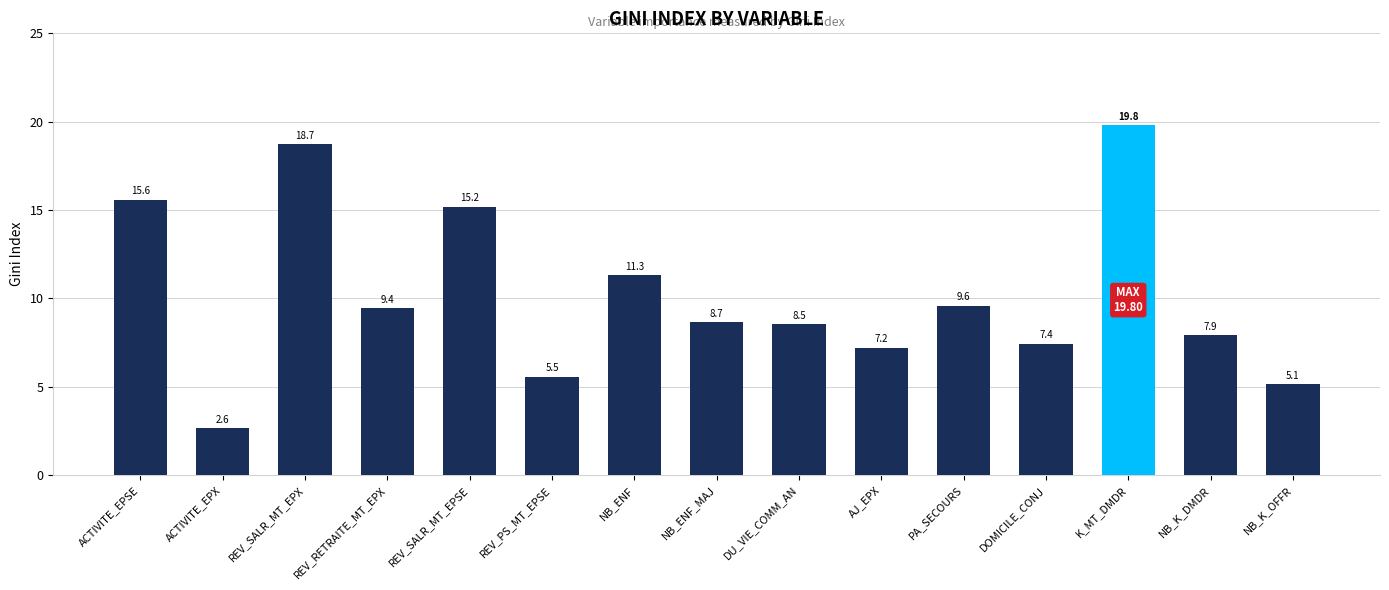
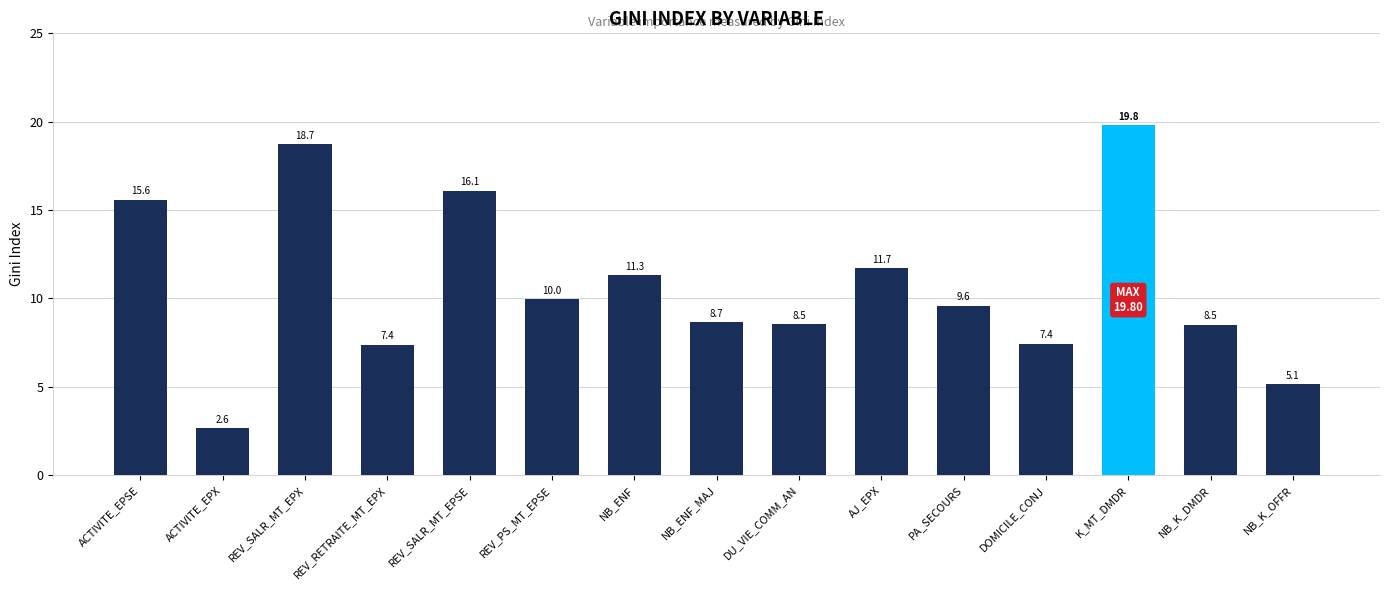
REV_RETRAITE_MT_EPX: 9.4 -> 7.4
REV_SALR_MT_EPSE: 15.2 -> 16.1
REV_PS_MT_EPSE: 5.5 -> 10.0
AJ_EPX: 7.2 -> 11.7
NB_K_DMDR: 7.9 -> 8.5
